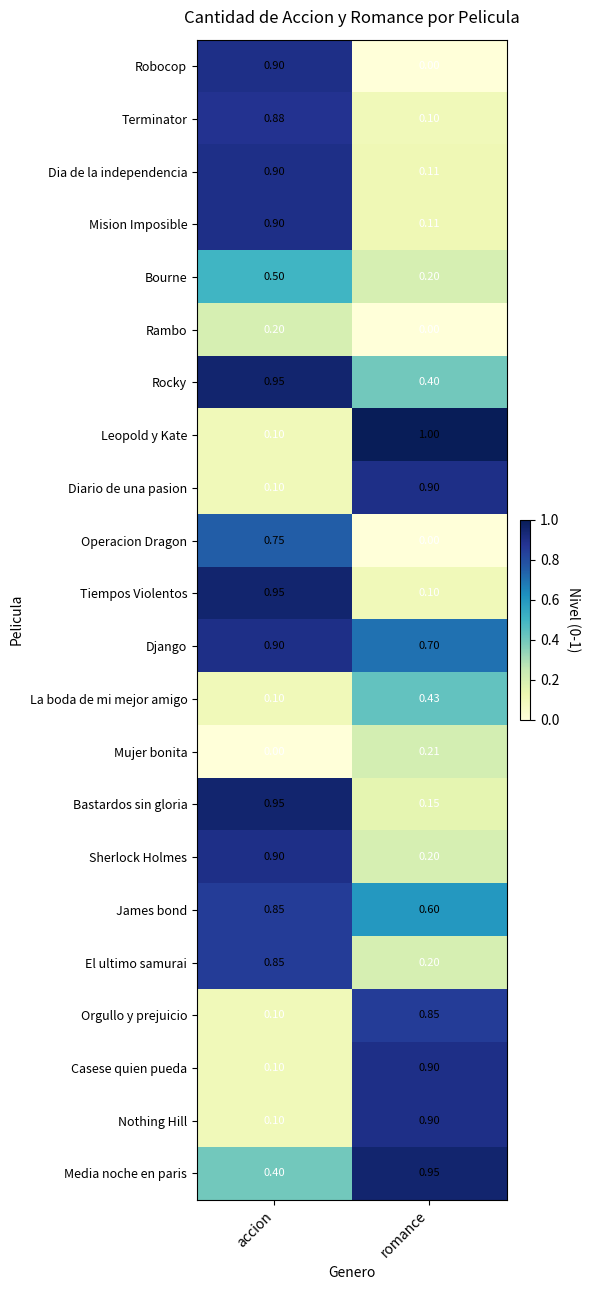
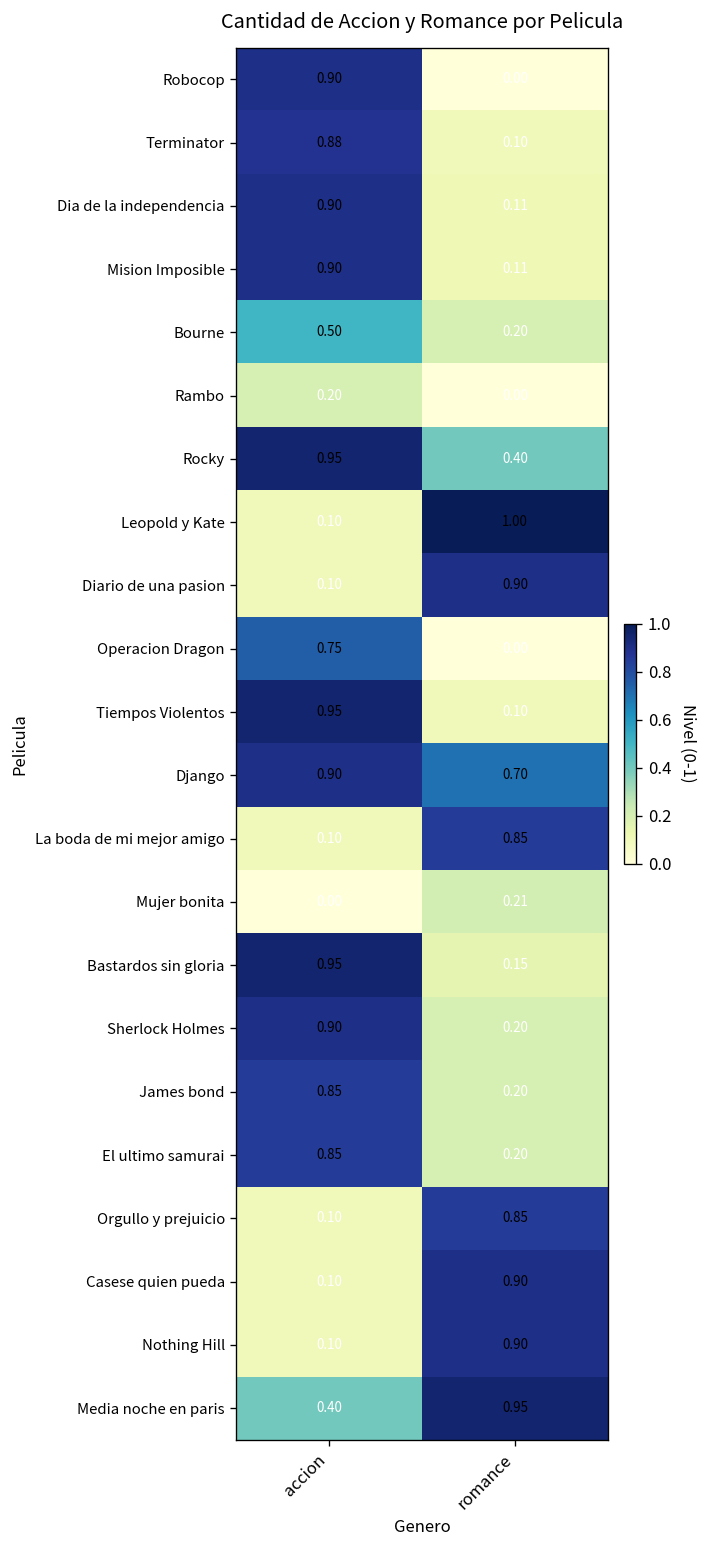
La boda de mi mejor amigo, romance: 0.43 -> 0.85
James bond, romance: 0.60 -> 0.20
